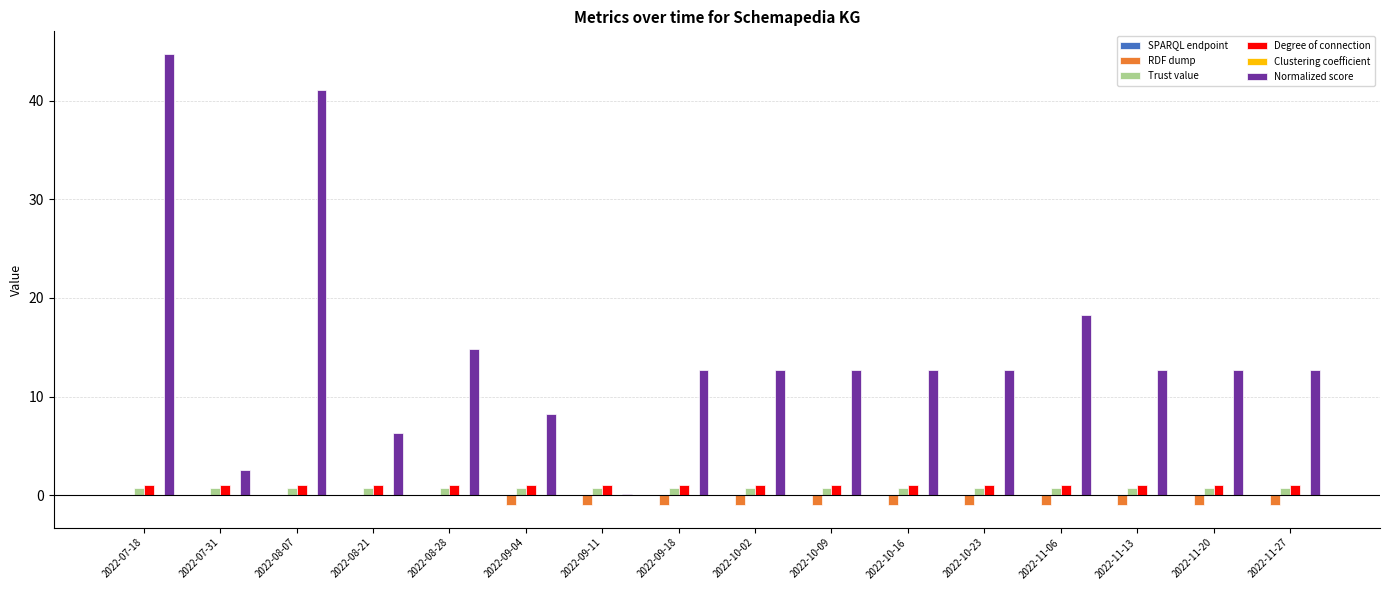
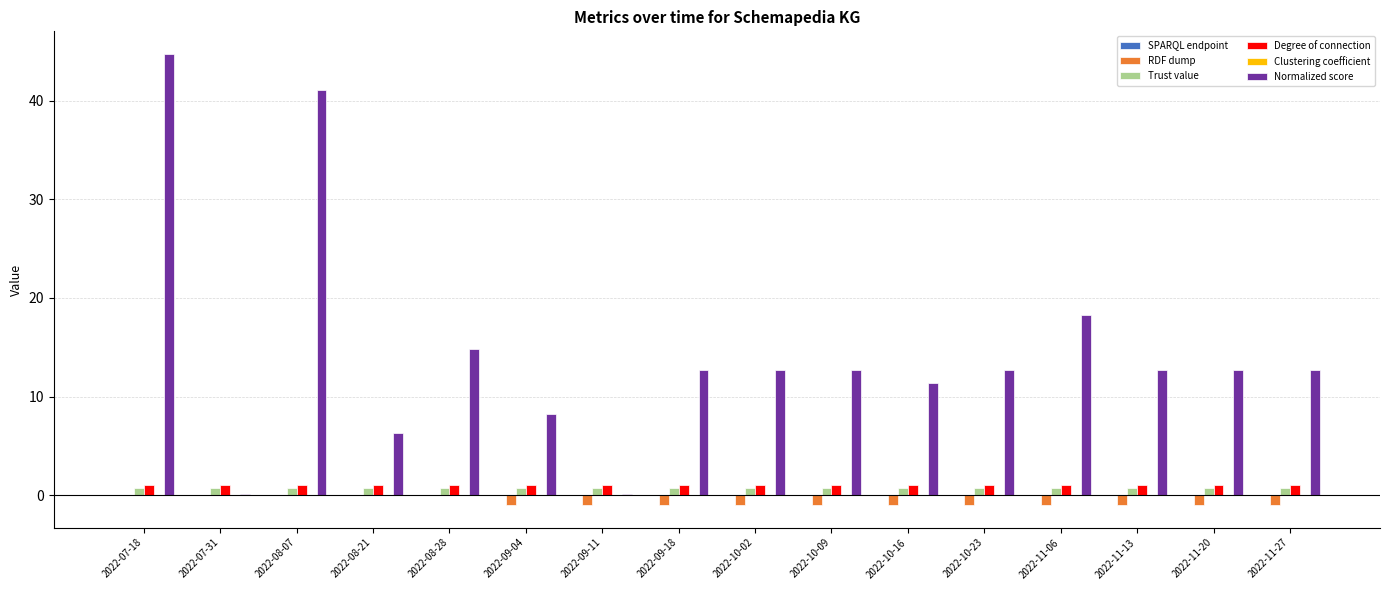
Normalized score, 2022-07-31: 3 -> 0
Normalized score, 2022-10-16: 13 -> 11
